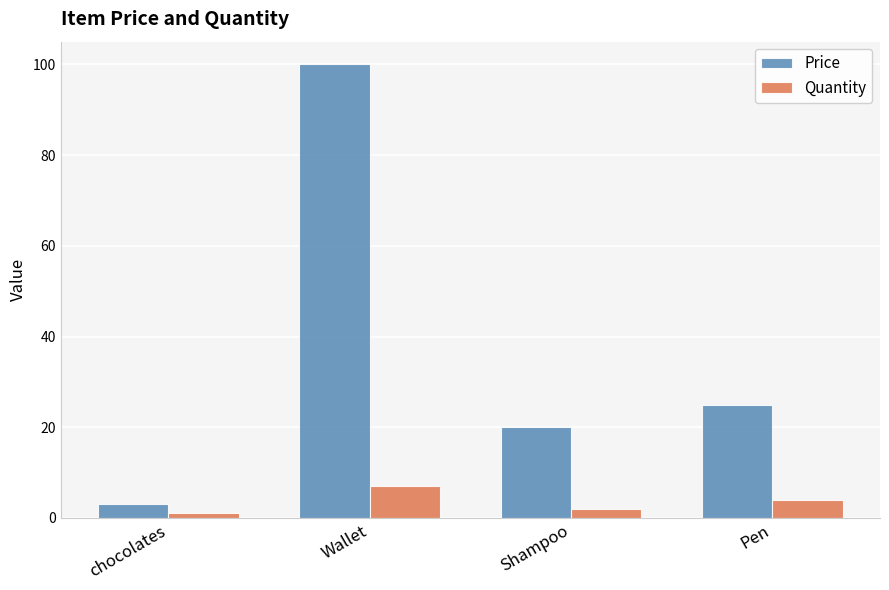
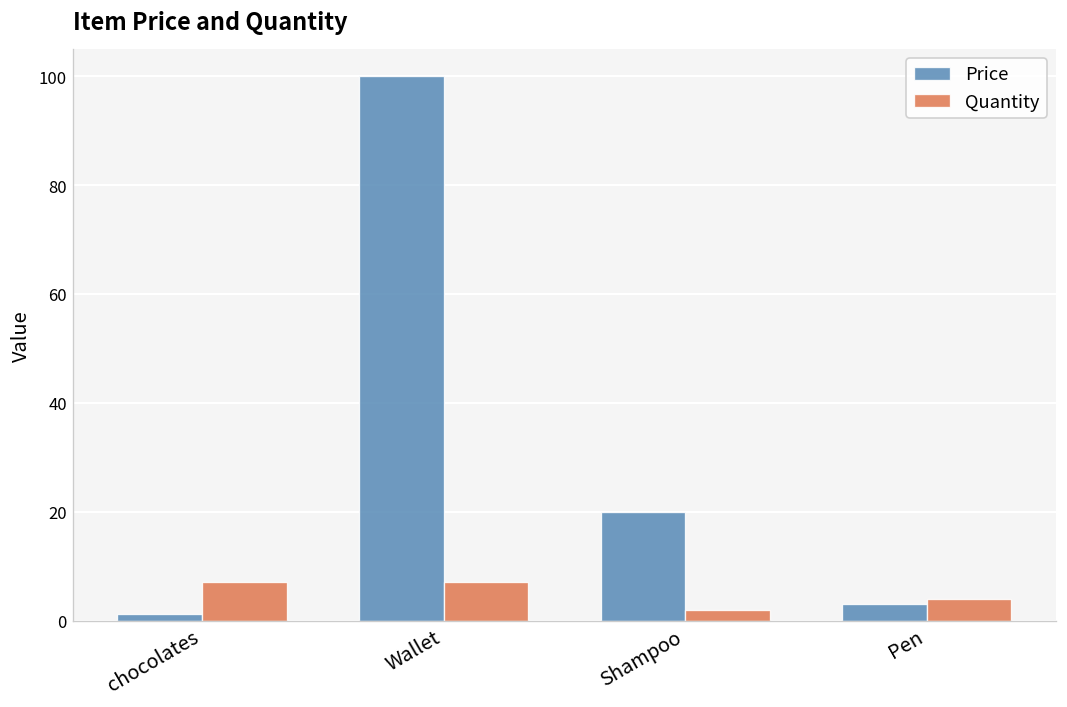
Price, chocolates: 3 -> 1
Quantity, chocolates: 1 -> 7
Price, Pen: 25 -> 3
